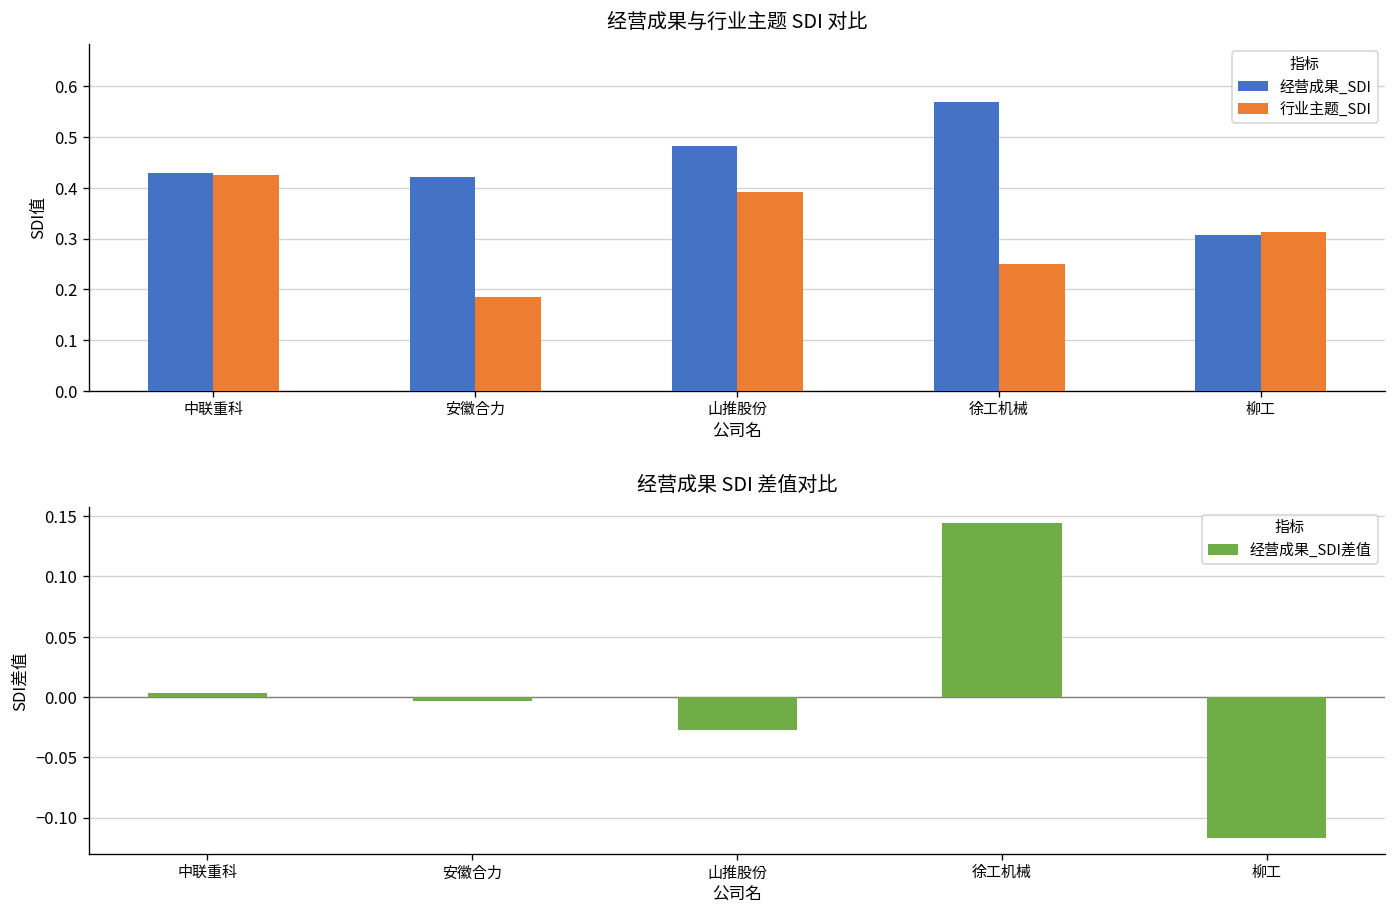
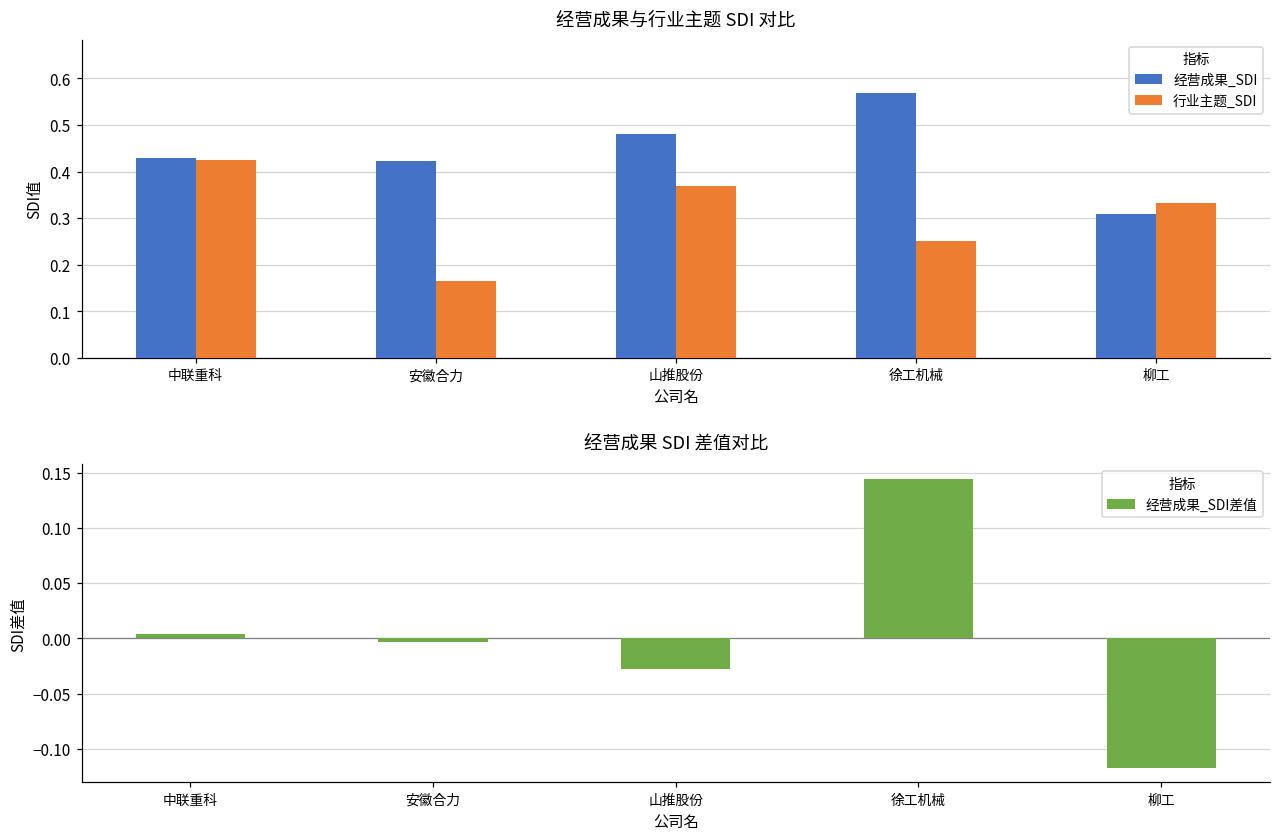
经营成果与行业主题 SDI 对比, 行业主题_SDI, 安徽合力: 0.19 -> 0.16
经营成果与行业主题 SDI 对比, 行业主题_SDI, 山推股份: 0.39 -> 0.37
经营成果与行业主题 SDI 对比, 行业主题_SDI, 柳工: 0.31 -> 0.33
